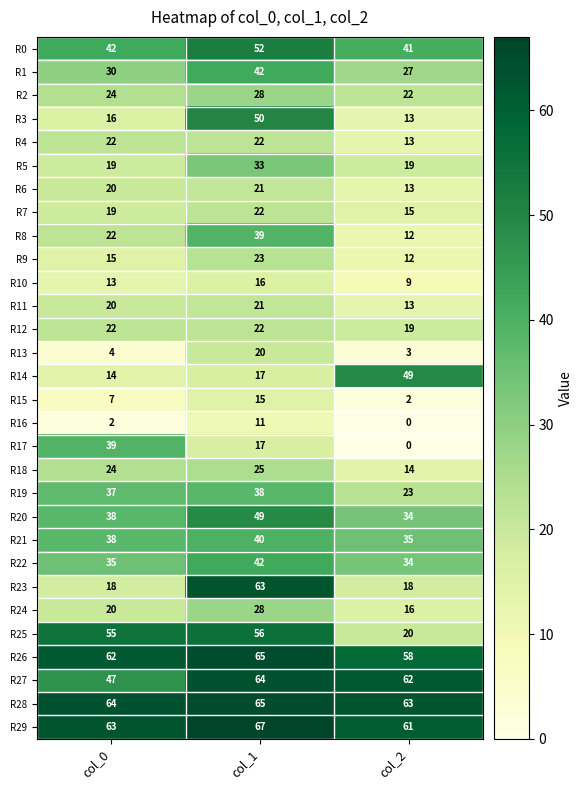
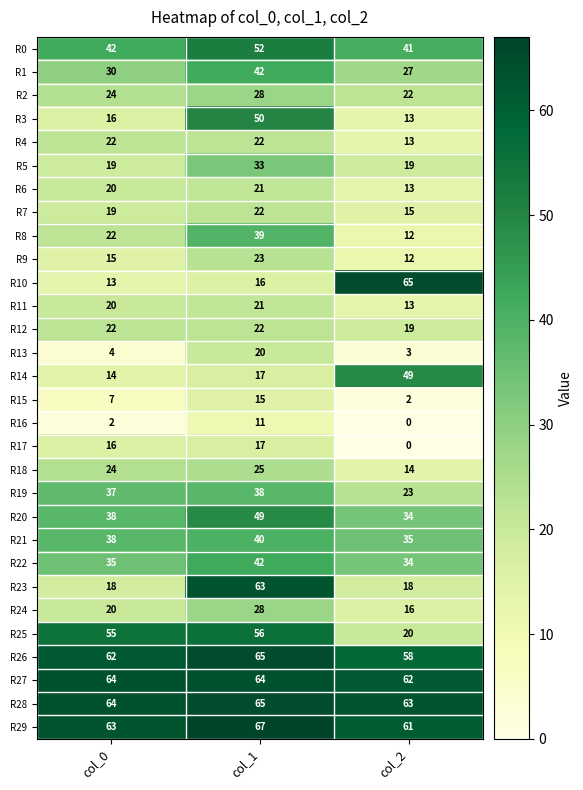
R10, col_2: 9 -> 65
R17, col_0: 39 -> 16
R27, col_0: 47 -> 64
